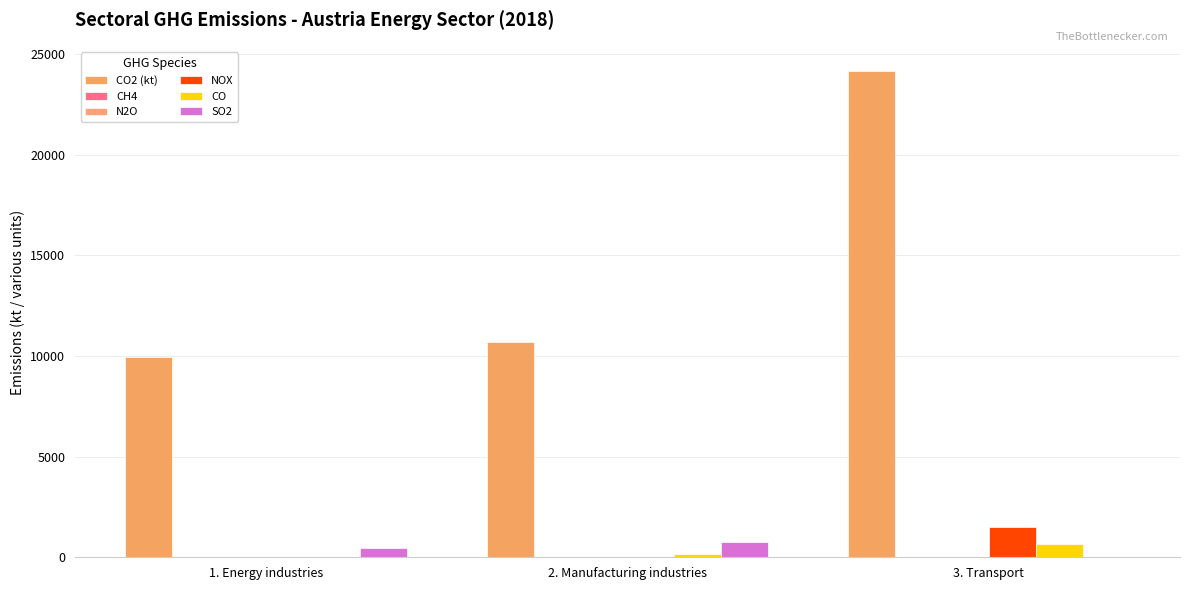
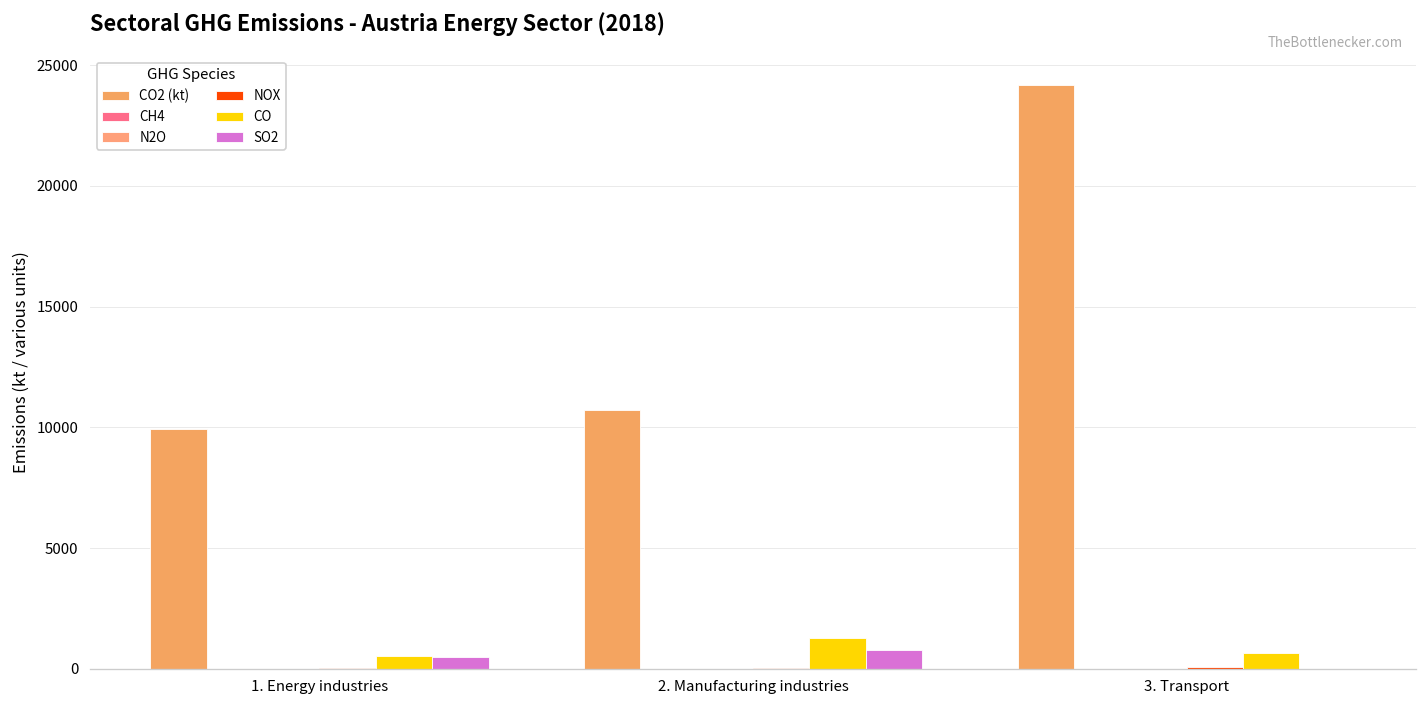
CO, 1. Energy industries: 0 -> 500
CO, 2. Manufacturing industries: 100 -> 1300
NOX, 3. Transport: 1500 -> 100
